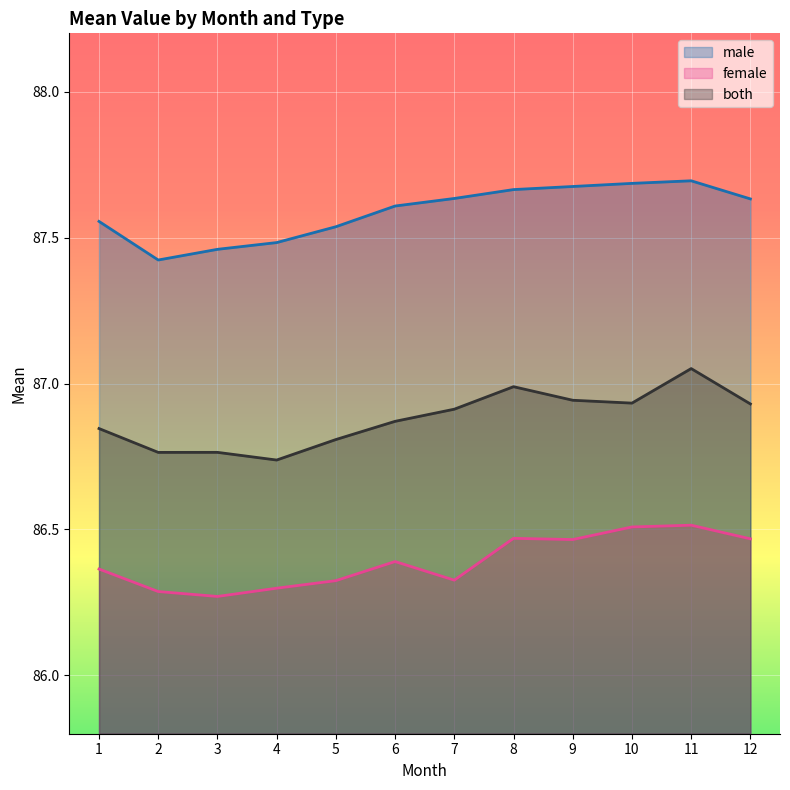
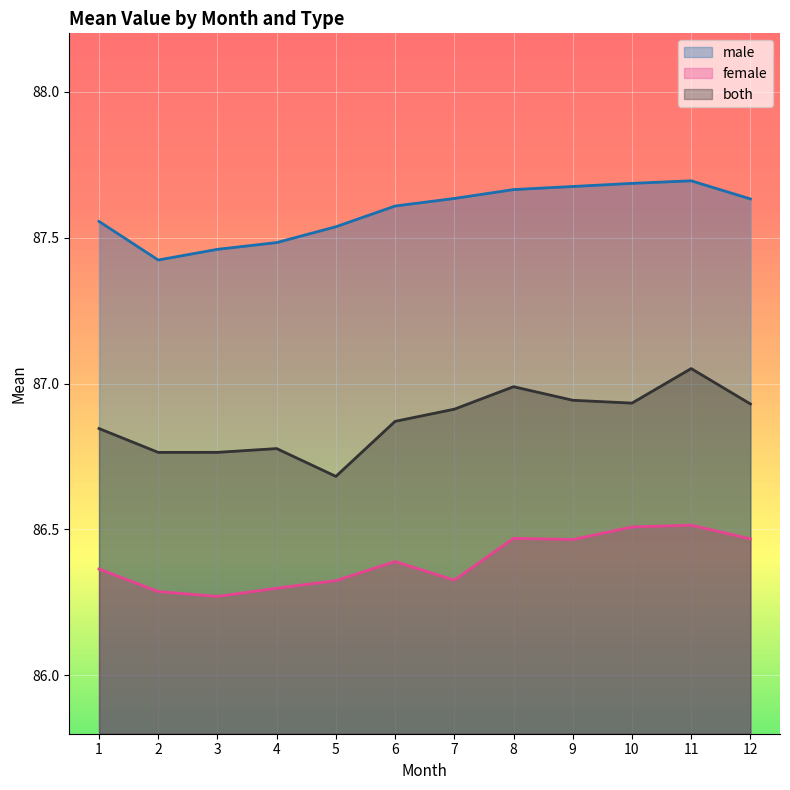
both, 4: 86.74 -> 86.78
both, 5: 86.81 -> 86.68
